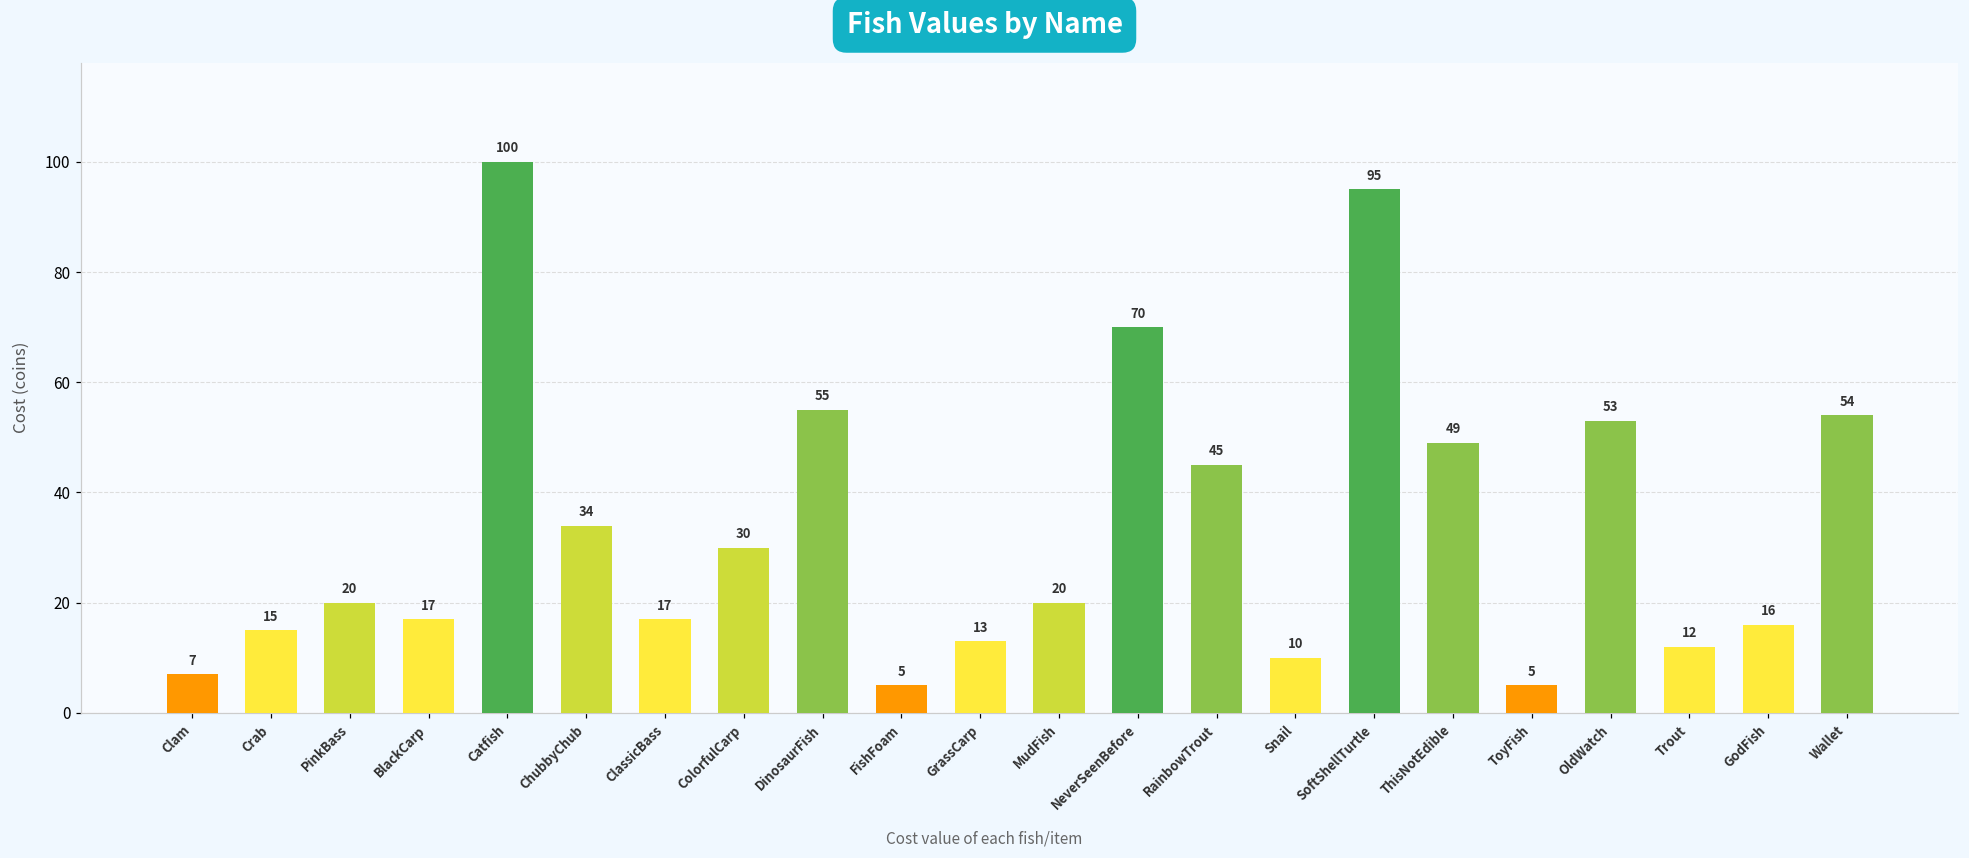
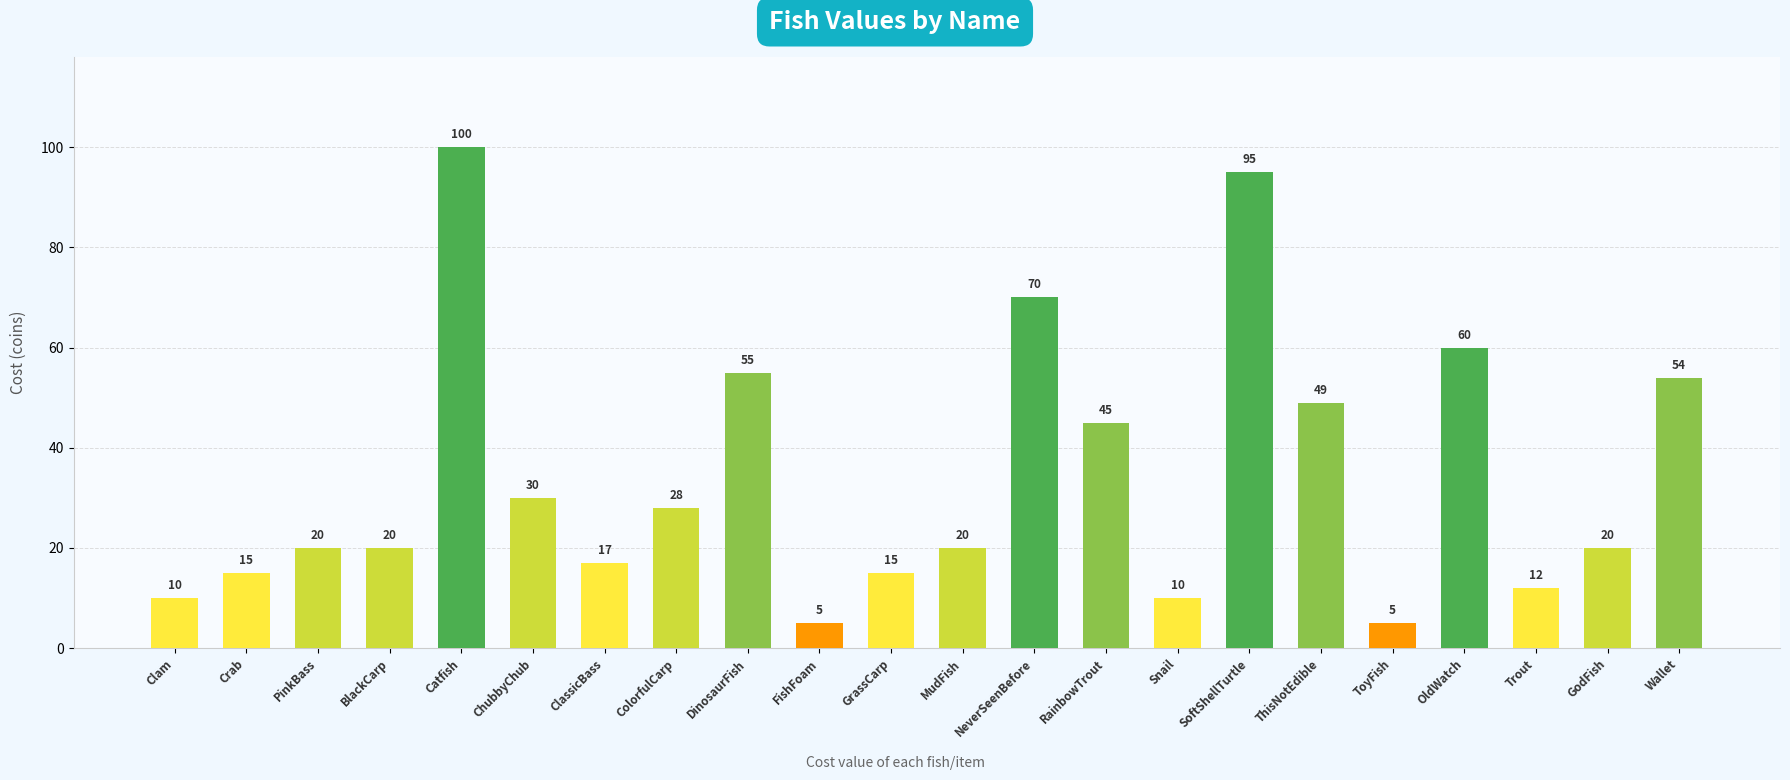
Clam: 7 -> 10
BlackCarp: 17 -> 20
ChubbyChub: 34 -> 30
ColorfulCarp: 30 -> 28
GrassCarp: 13 -> 15
OldWatch: 53 -> 60
GodFish: 16 -> 20
